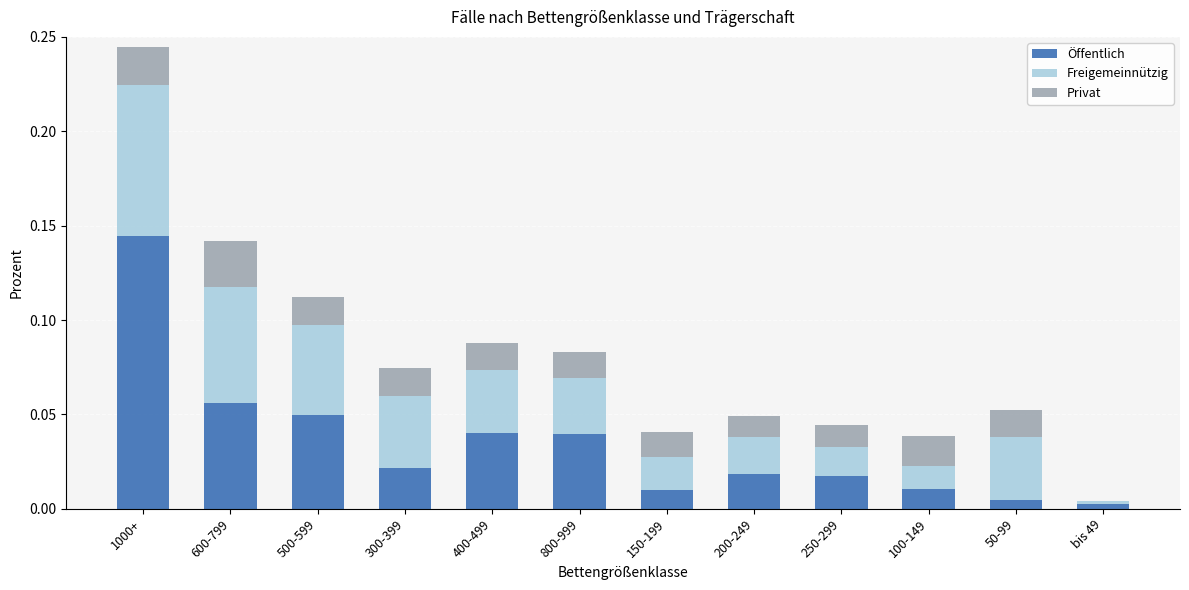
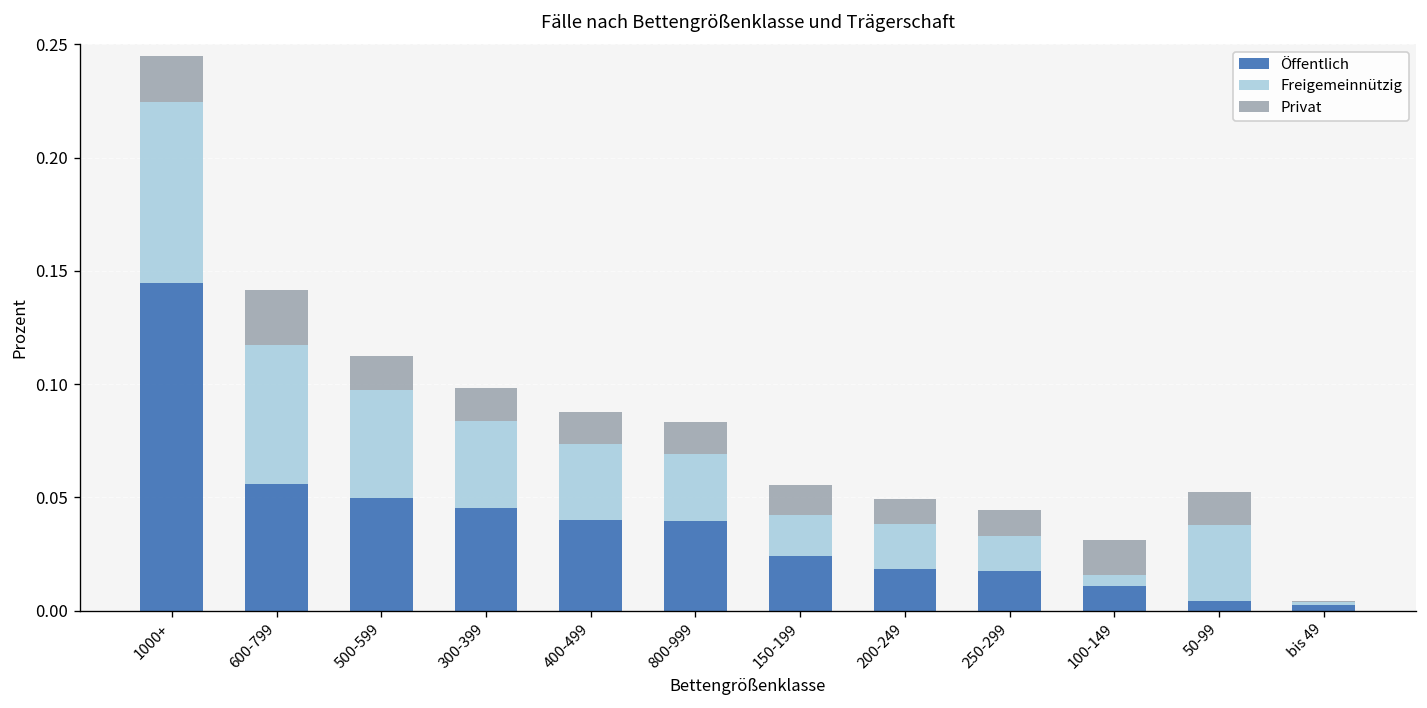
Öffentlich, 300-399: 0.022 -> 0.045
Öffentlich, 150-199: 0.010 -> 0.024
Freigemeinnützig, 100-149: 0.012 -> 0.005
